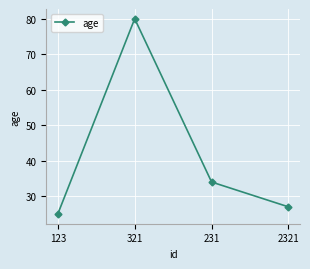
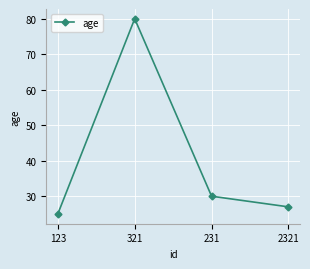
231: 34 -> 30
